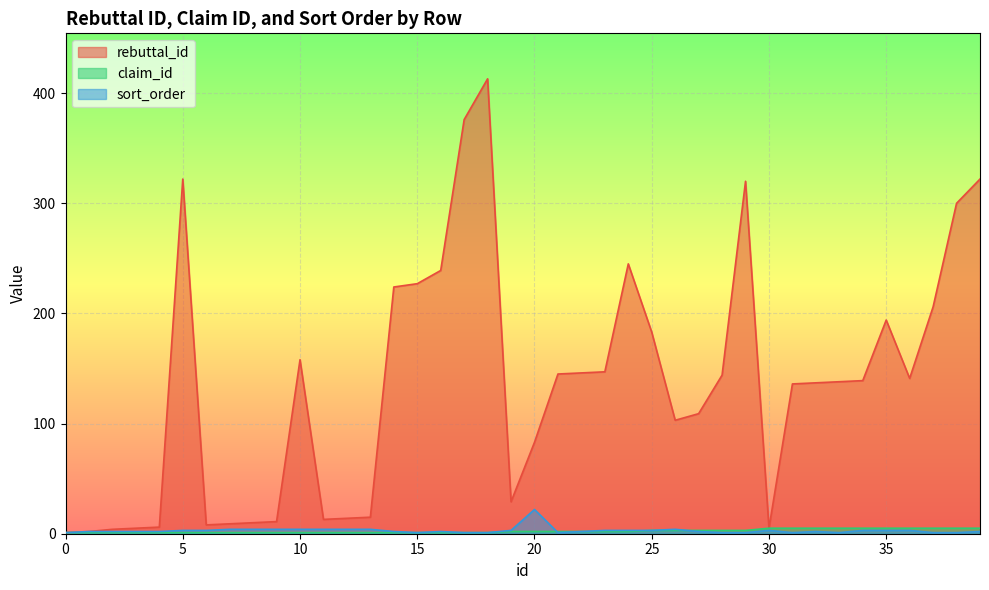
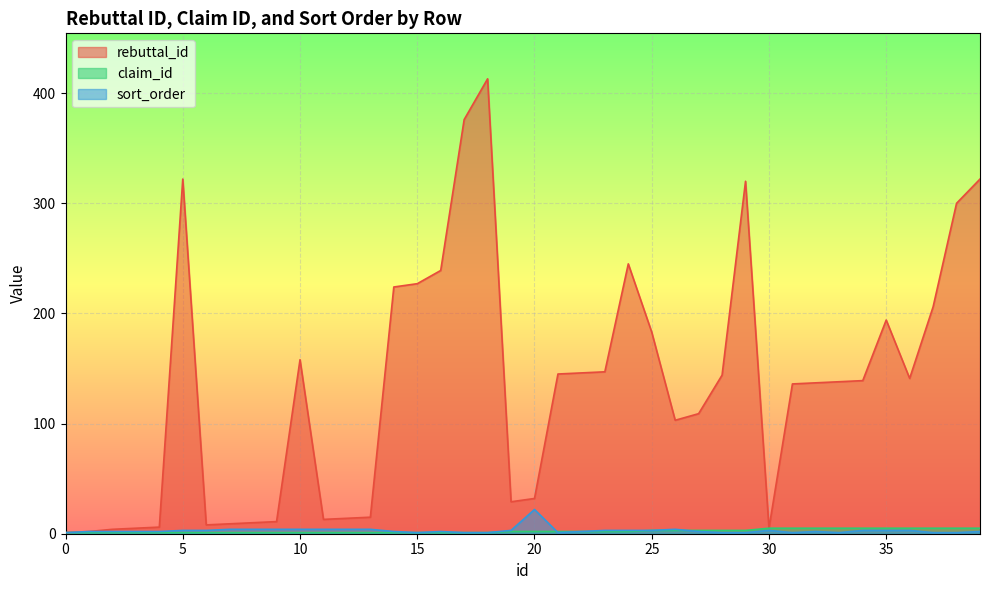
rebuttal_id, 20: 83 -> 32
